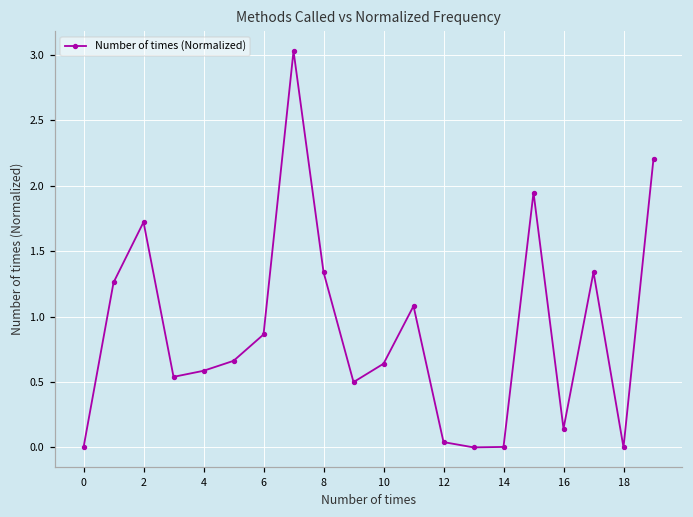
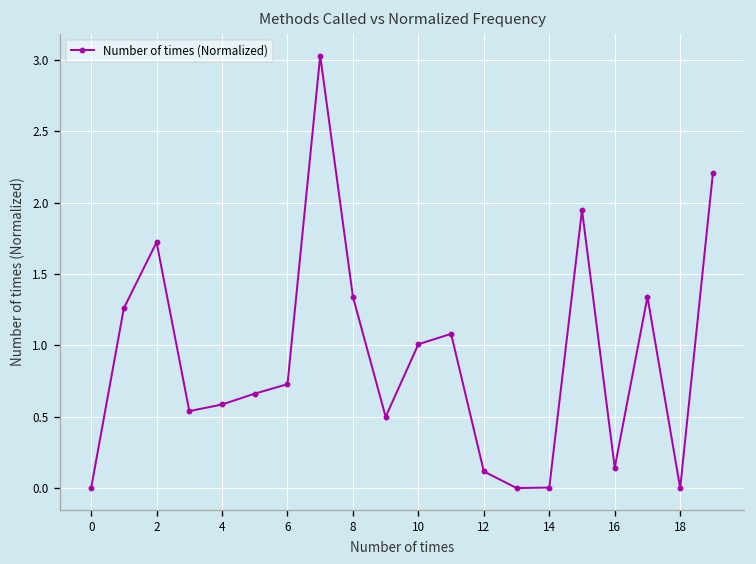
6: 0.86 -> 0.73
10: 0.64 -> 1.01
12: 0.04 -> 0.12
